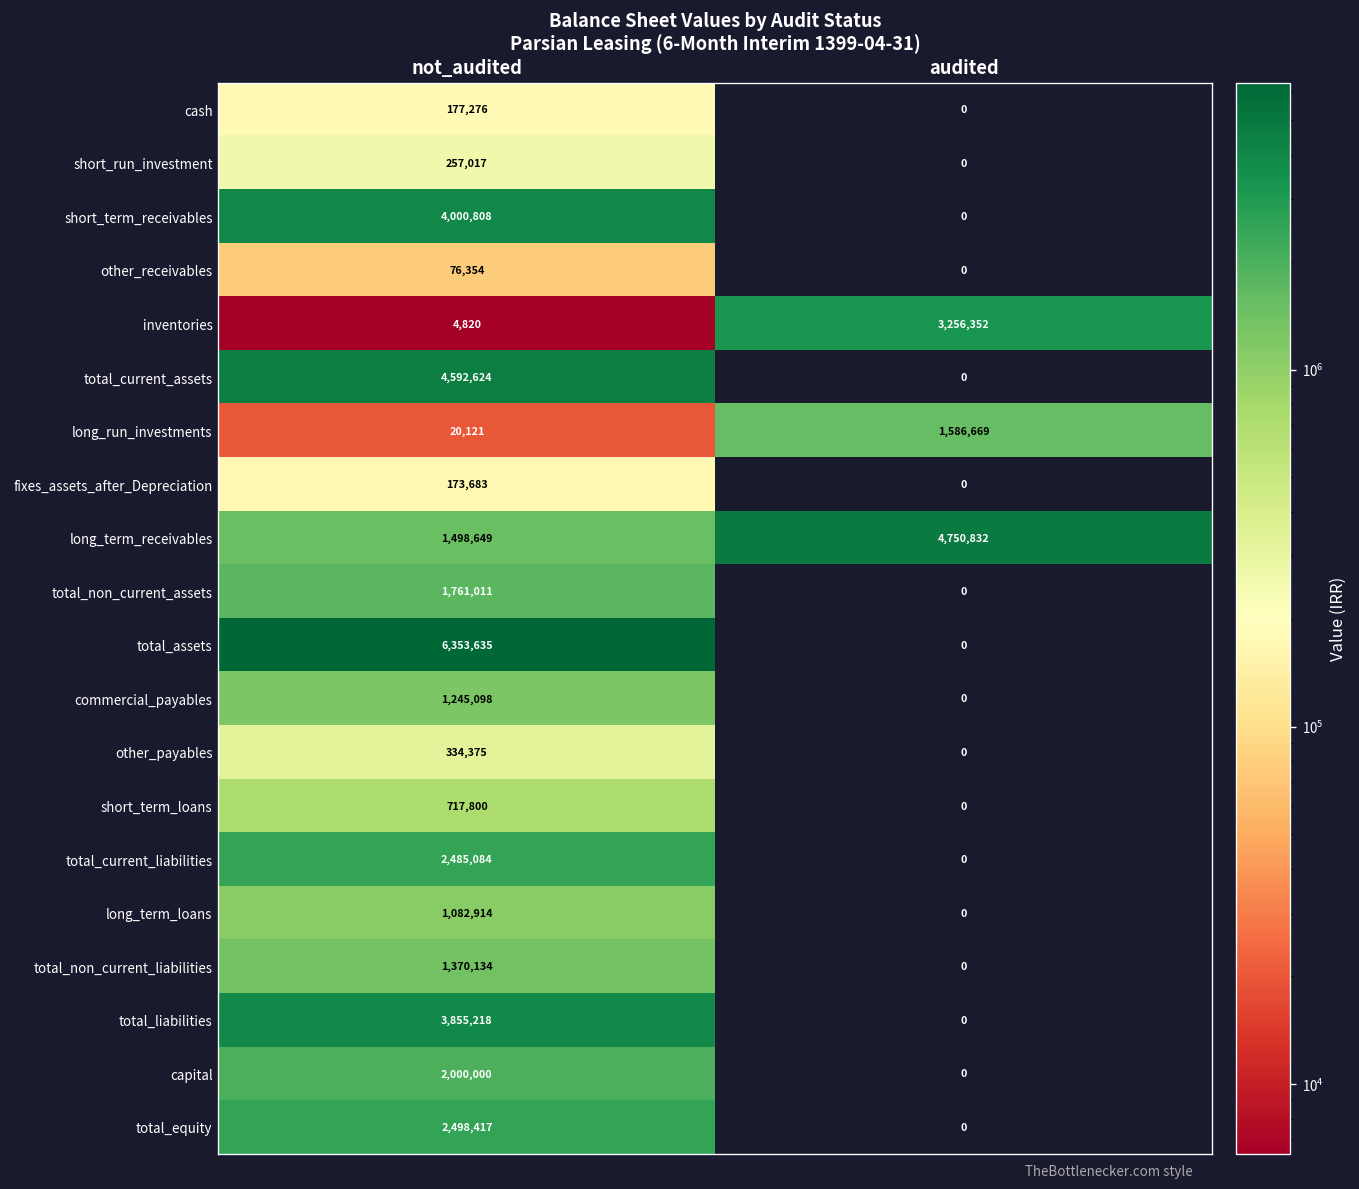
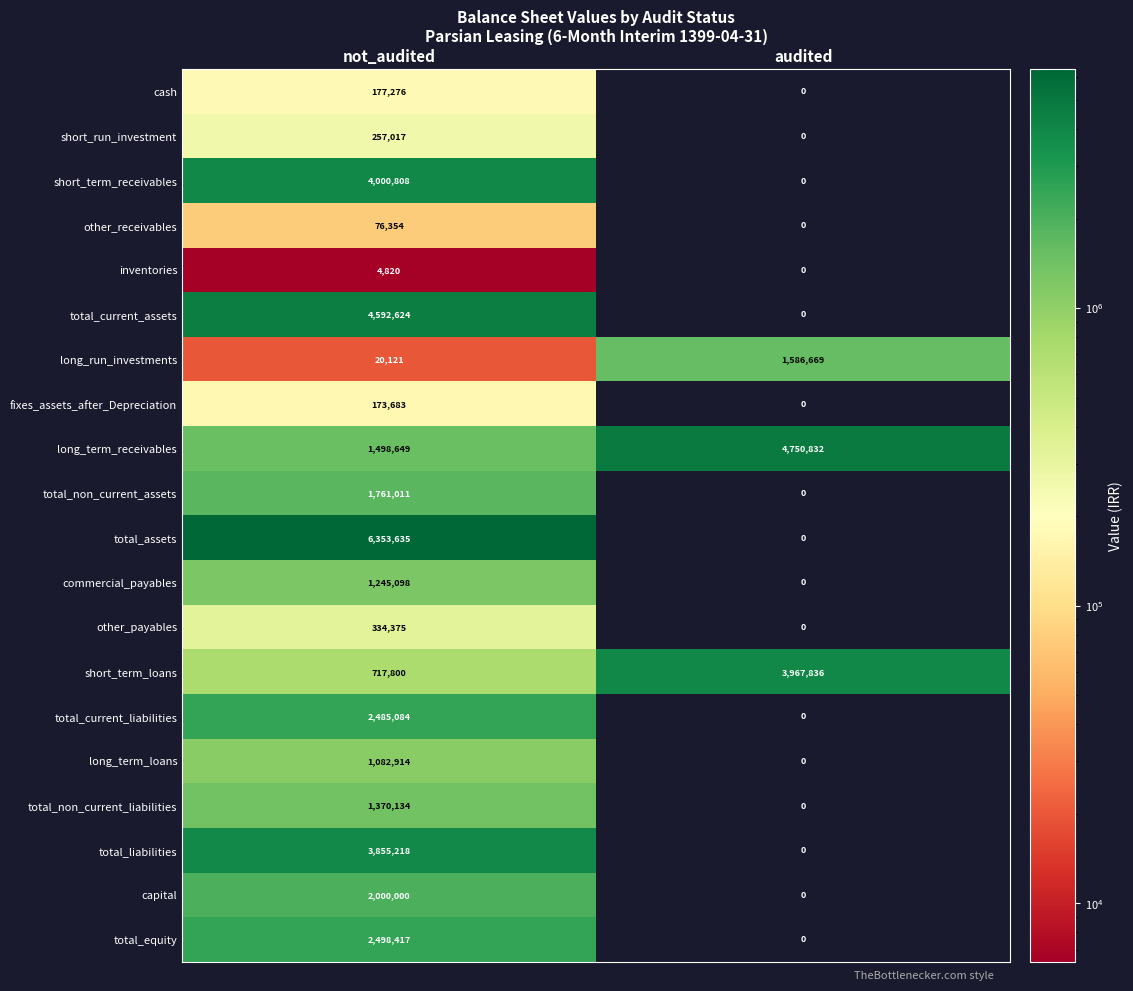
inventories, audited: 3,256,352 -> 0
short_term_loans, audited: 0 -> 3,967,836
